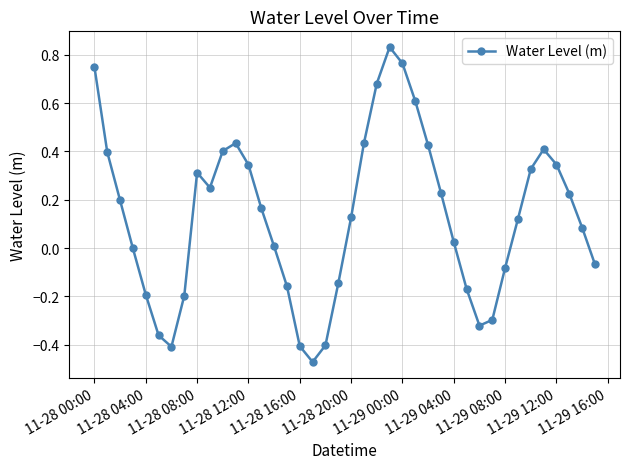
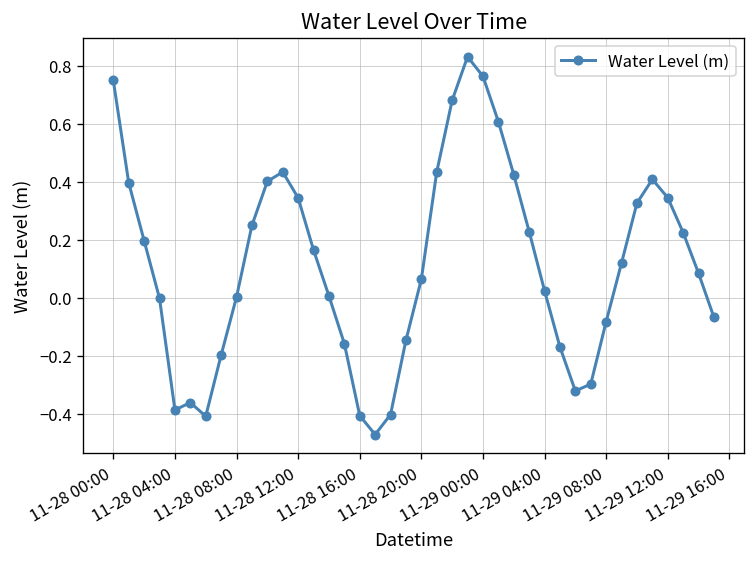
11-28 04:00: -0.19 -> -0.39
11-28 08:00: 0.31 -> 0.00
11-28 20:00: 0.13 -> 0.06
